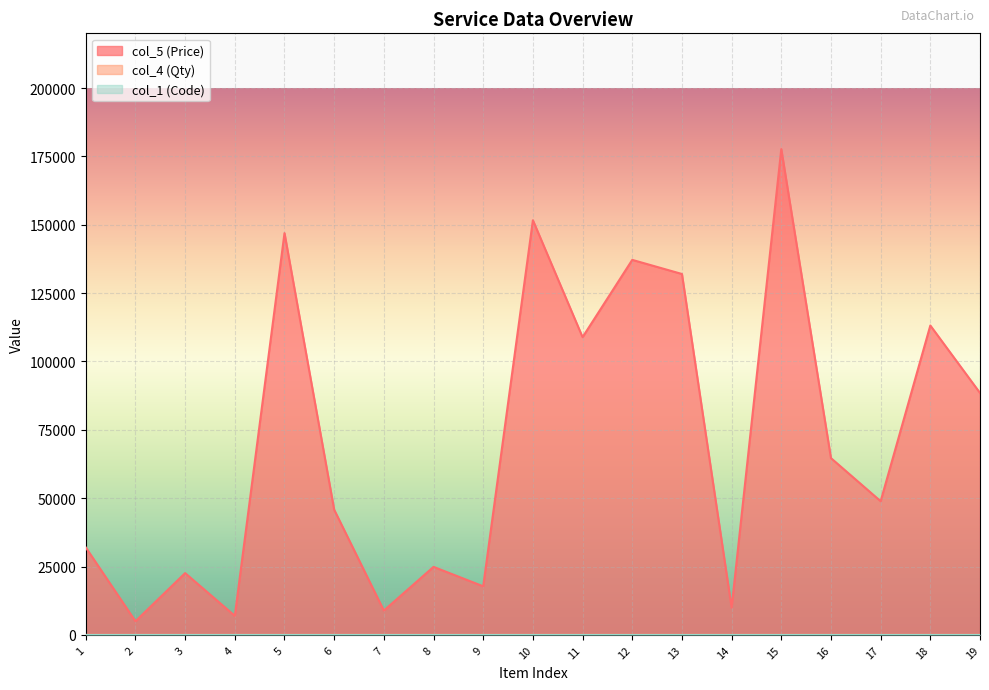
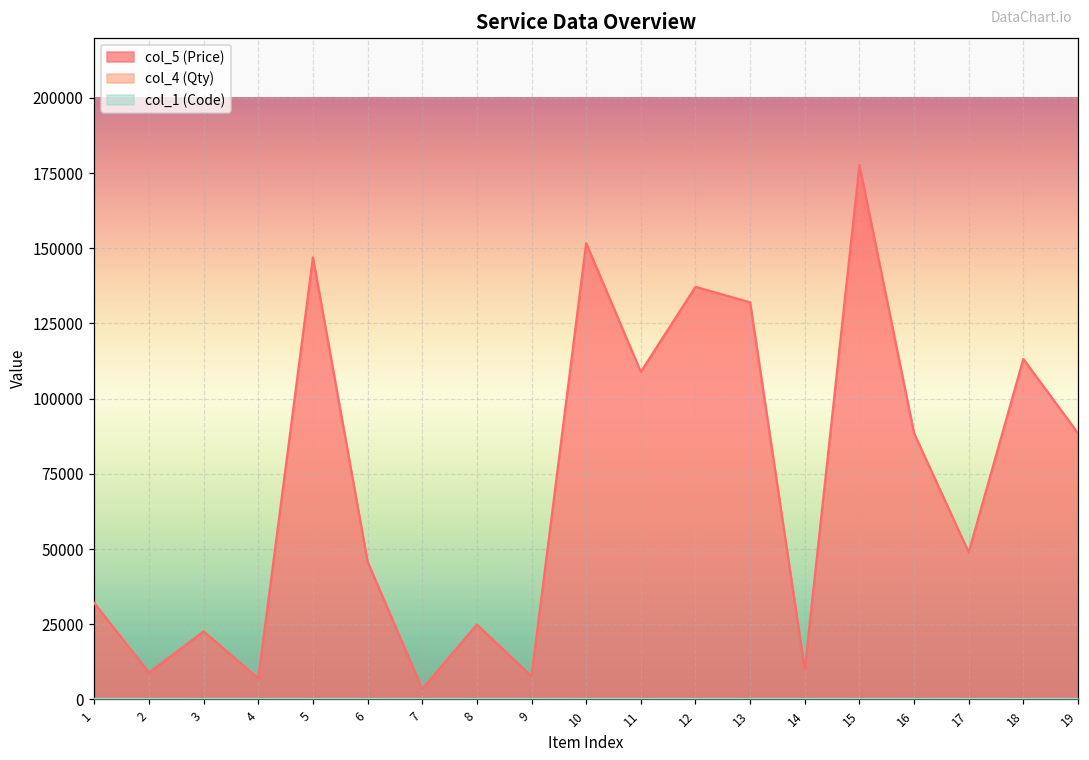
col_5 (Price), 2: 5000 -> 9000
col_5 (Price), 7: 9000 -> 3000
col_5 (Price), 9: 18000 -> 8000
col_5 (Price), 16: 65000 -> 88000
